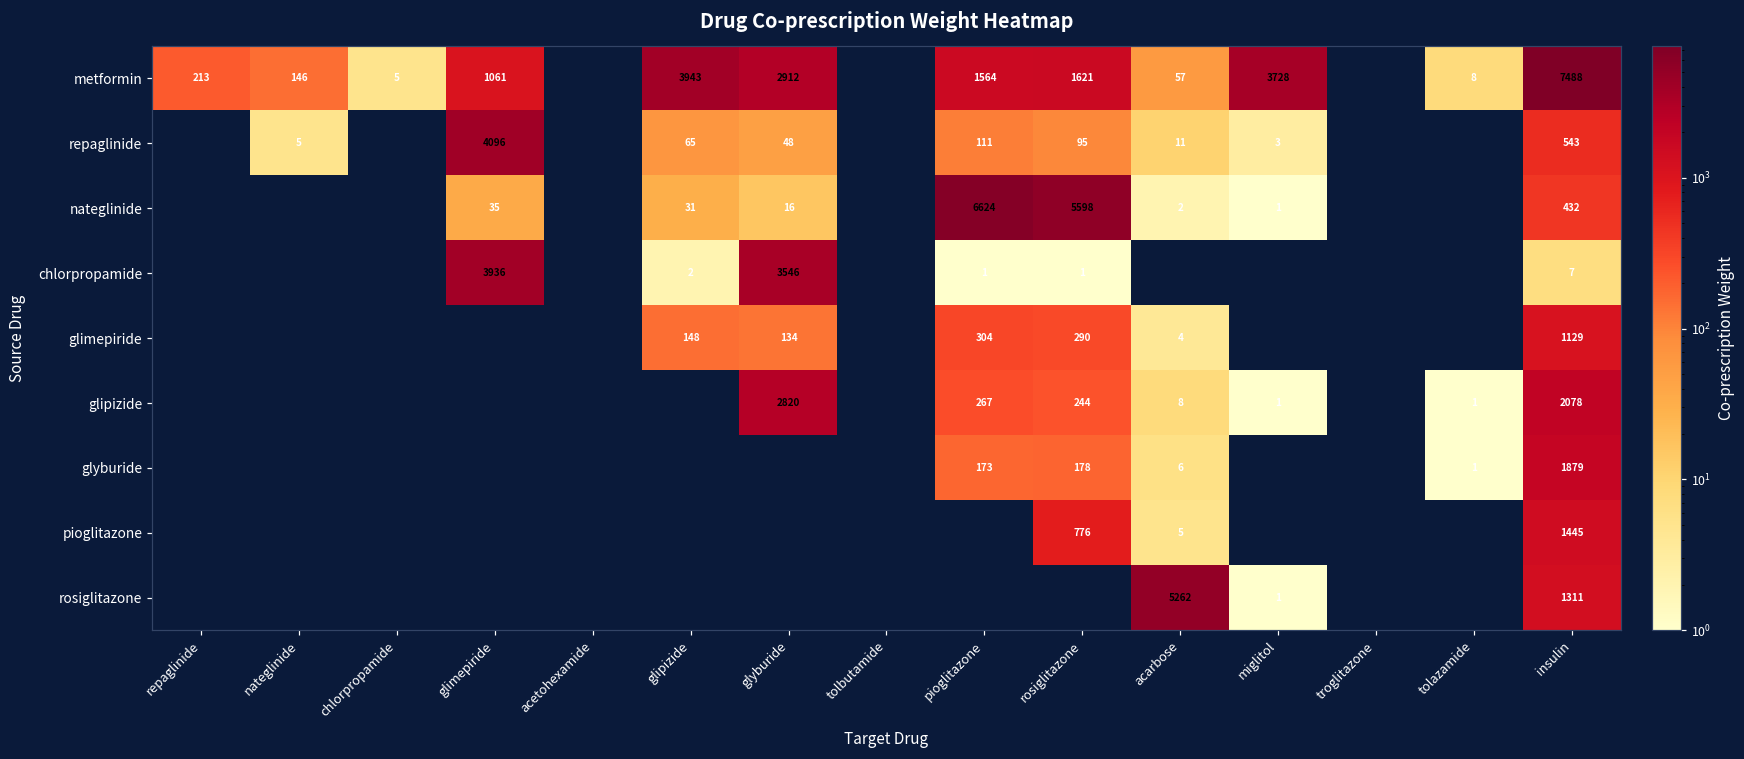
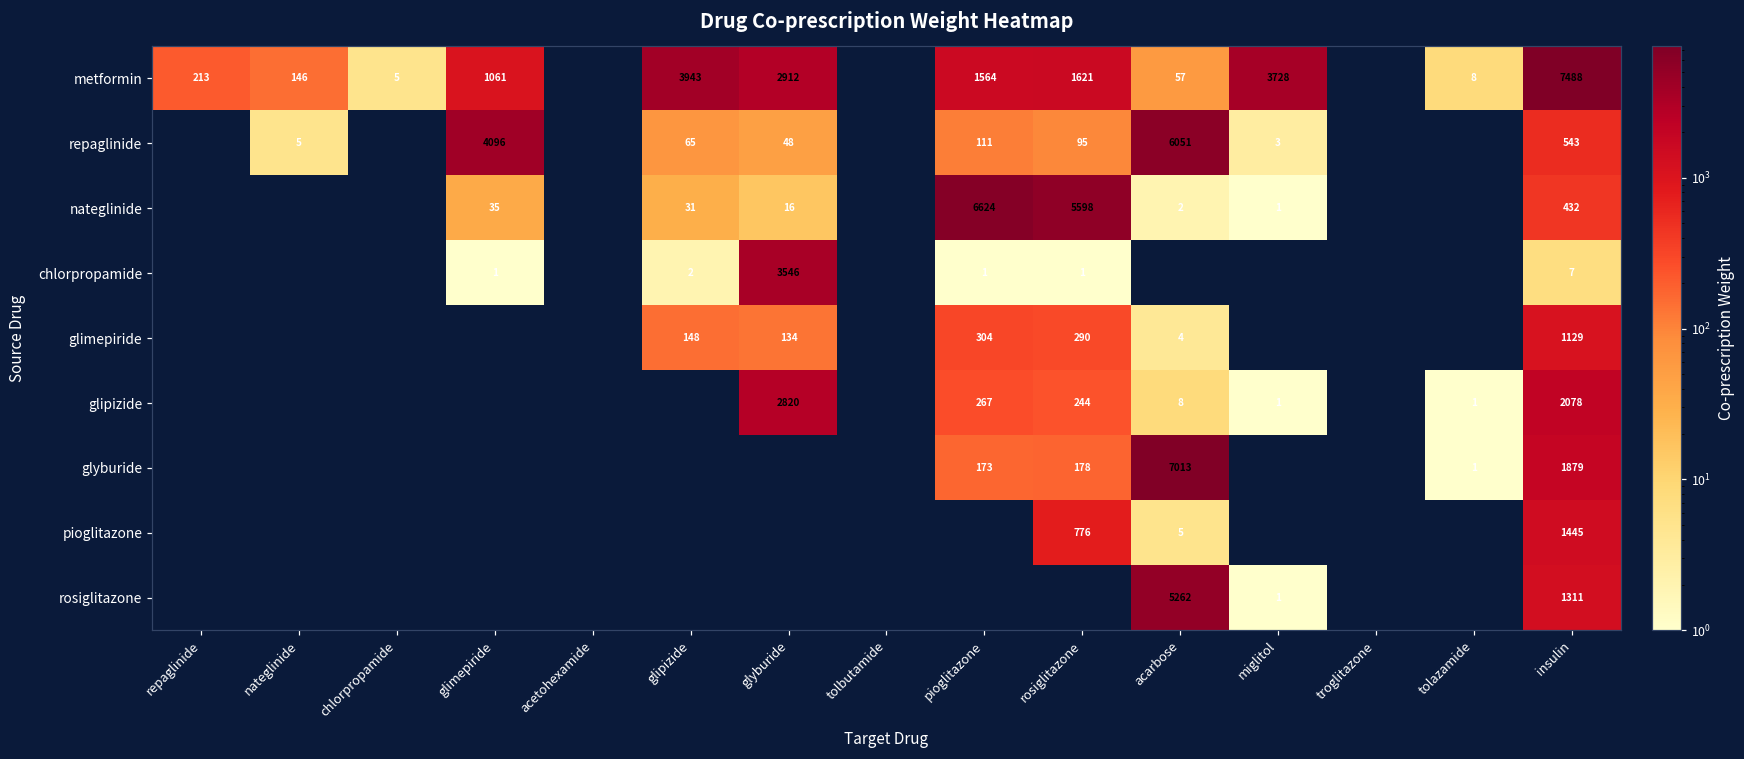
repaglinide, acarbose: 11 -> 6051
chlorpropamide, glimepiride: 3936 -> 1
glyburide, acarbose: 6 -> 7013
